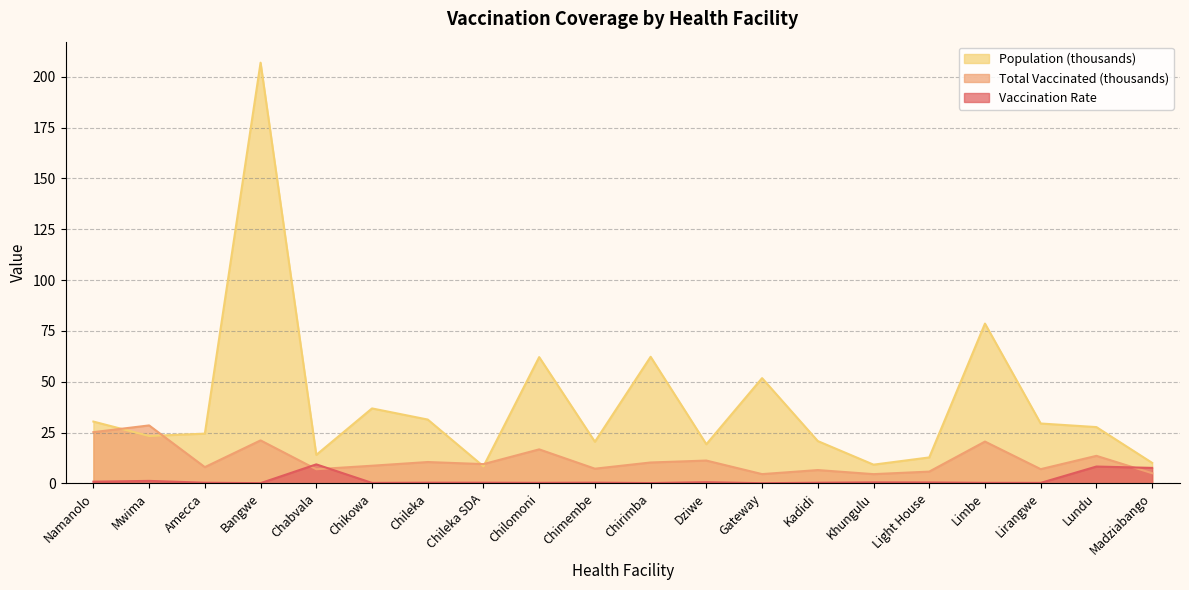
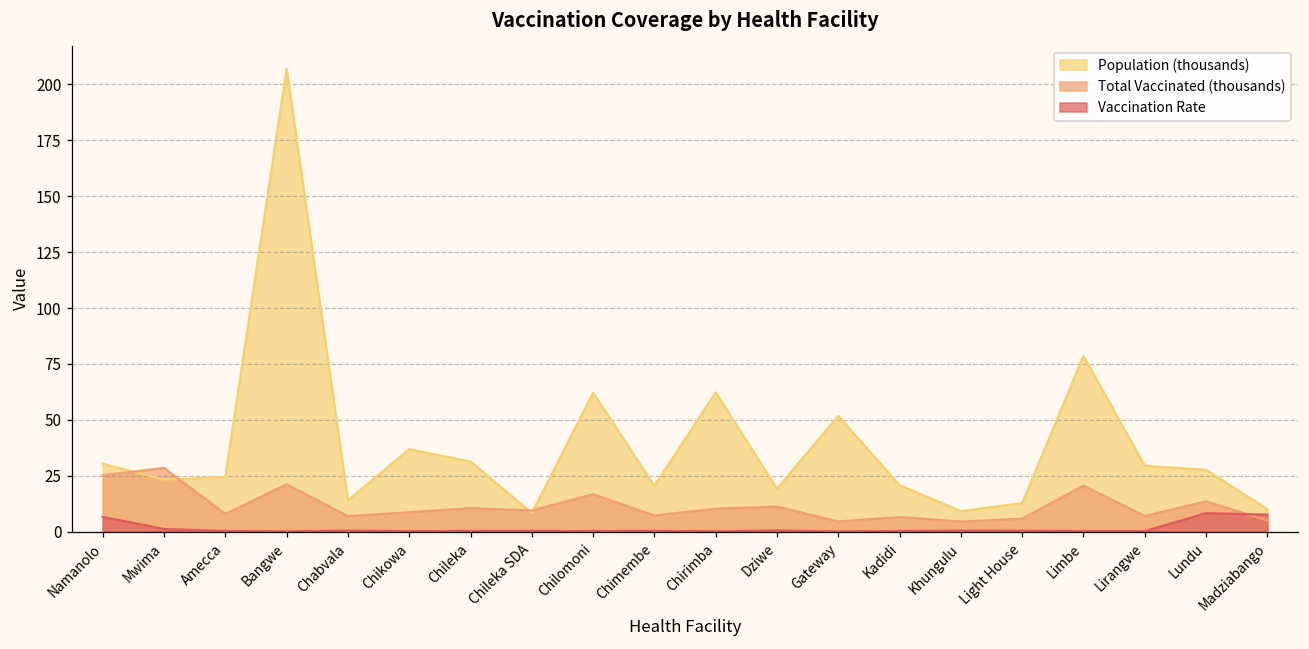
Vaccination Rate, Namanolo: 1 -> 7
Vaccination Rate, Chabvala: 9 -> 0
